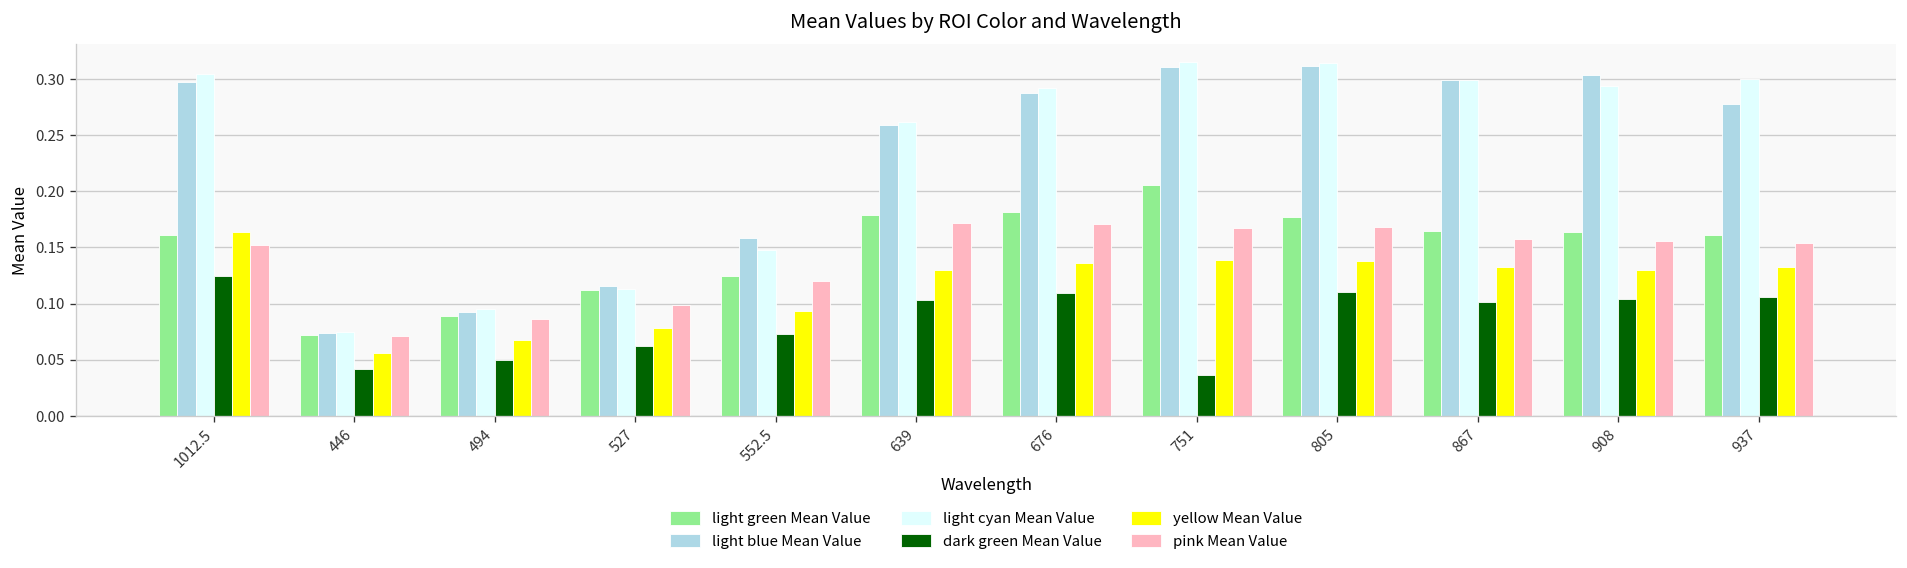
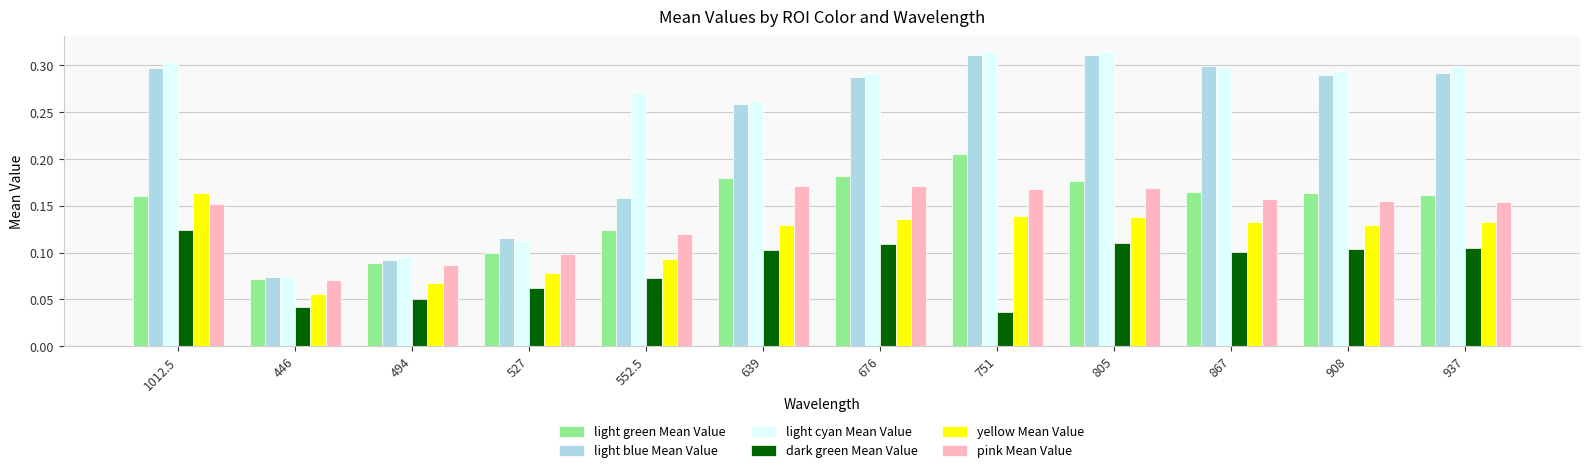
light green Mean Value, 527: 0.11 -> 0.10
light cyan Mean Value, 552.5: 0.15 -> 0.27
light blue Mean Value, 908: 0.30 -> 0.29
light blue Mean Value, 937: 0.28 -> 0.29
